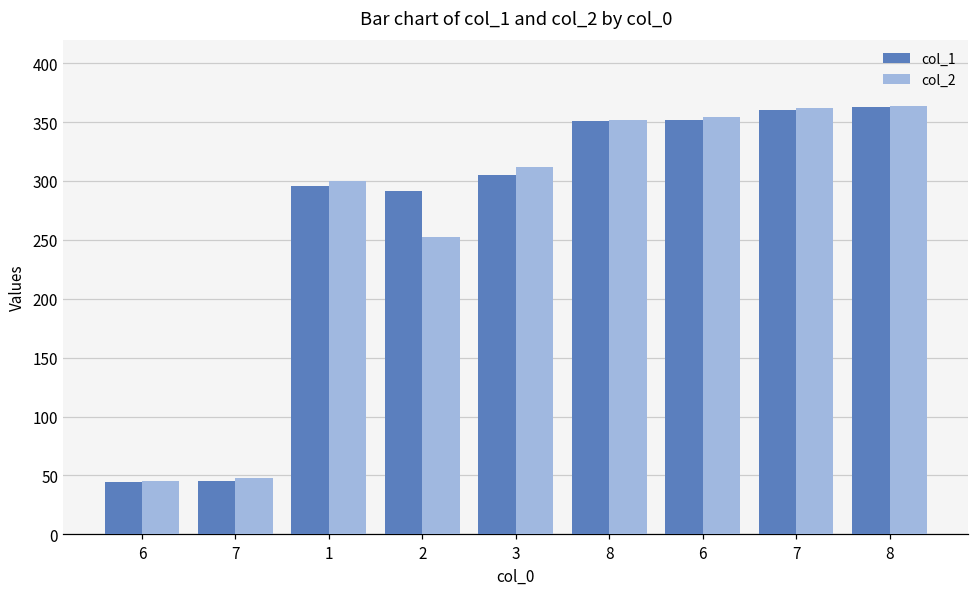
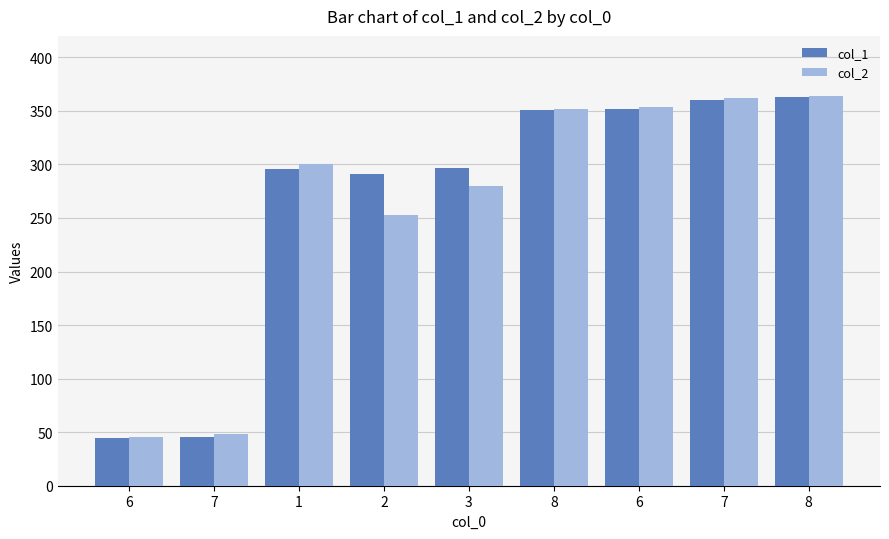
col_1, 3: 305 -> 297
col_2, 3: 312 -> 280
